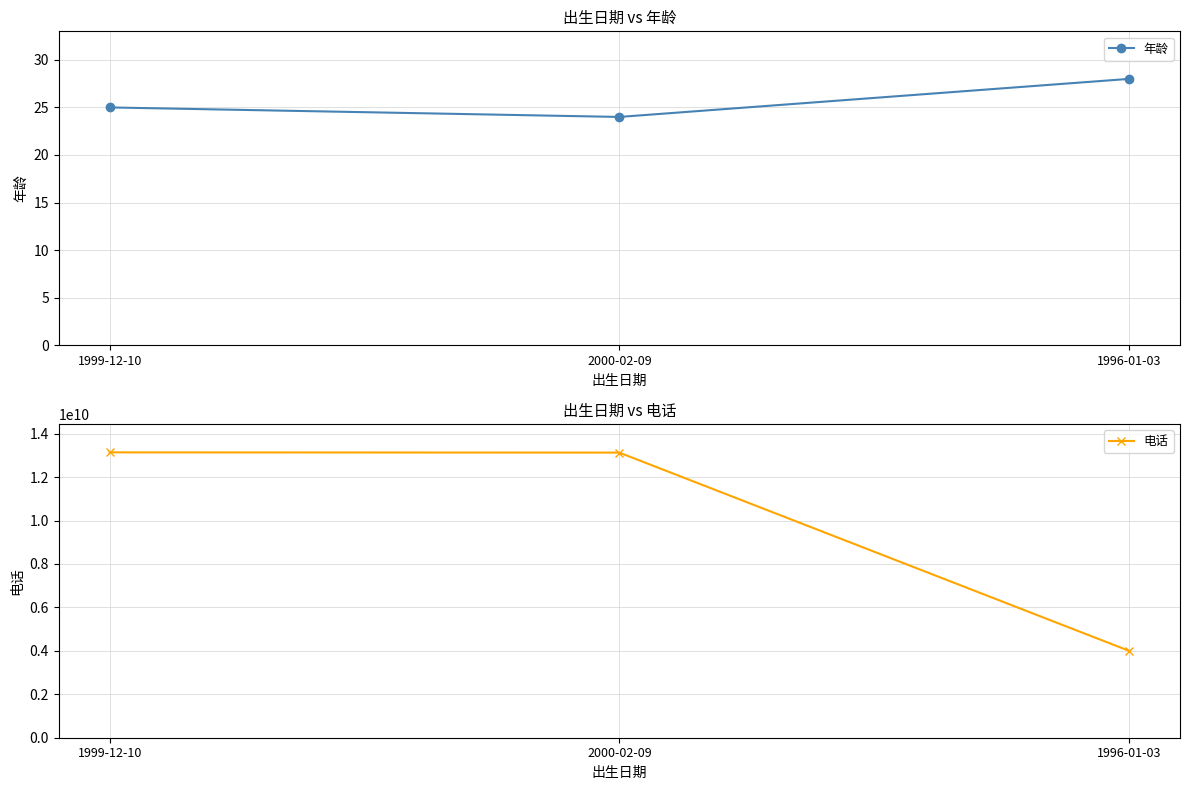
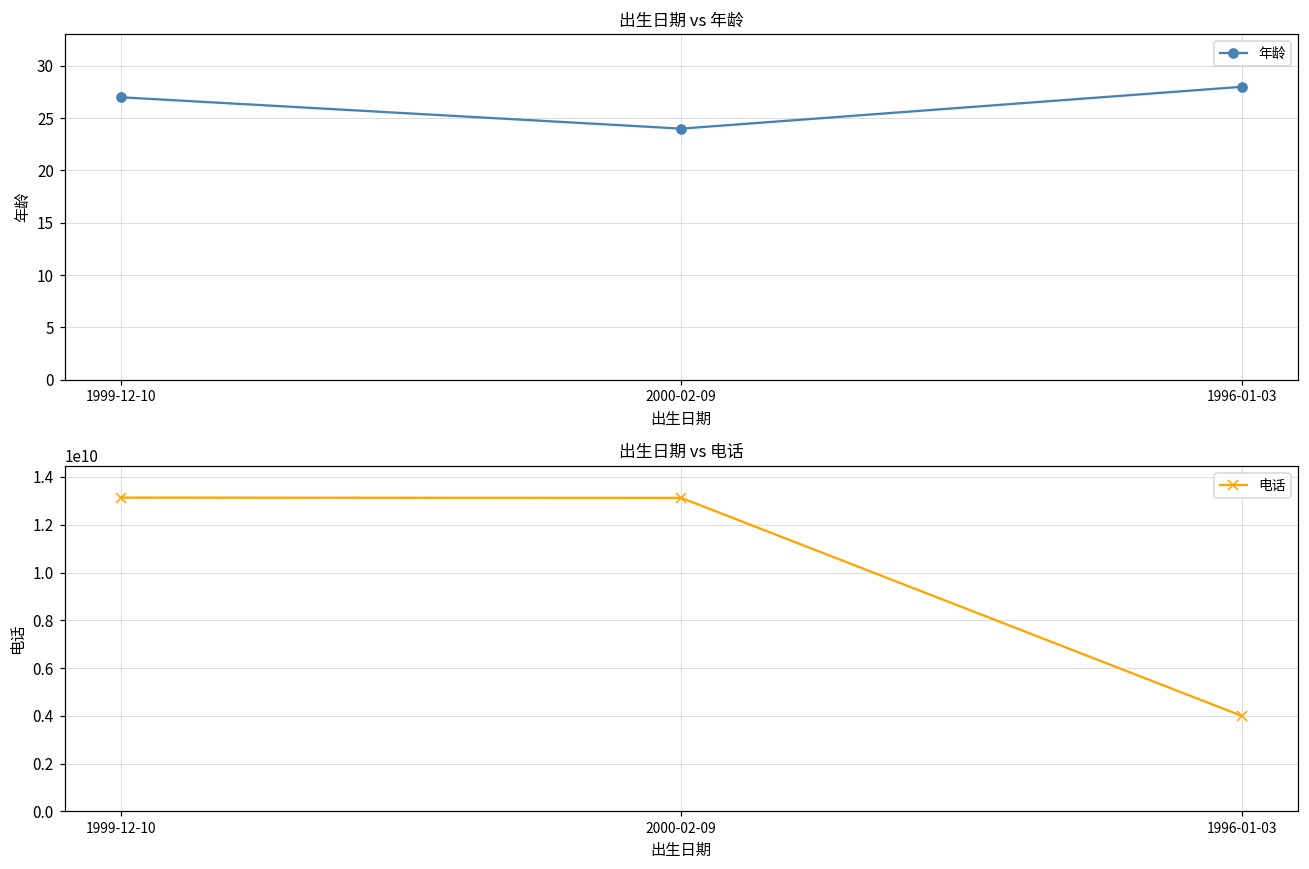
出生日期 vs 年龄, 1999-12-10: 25 -> 27
